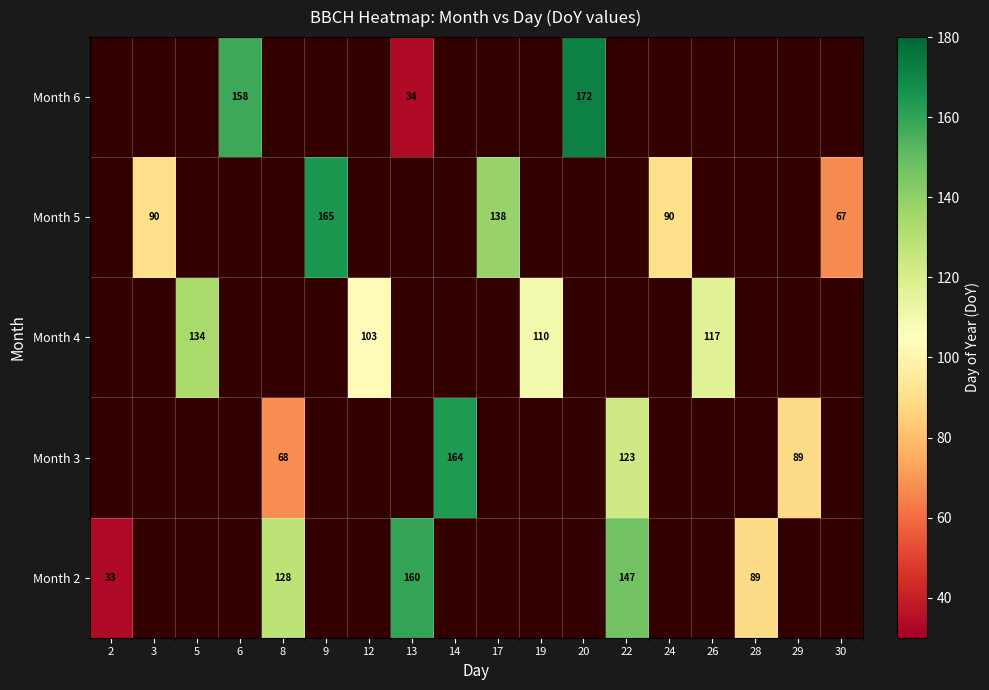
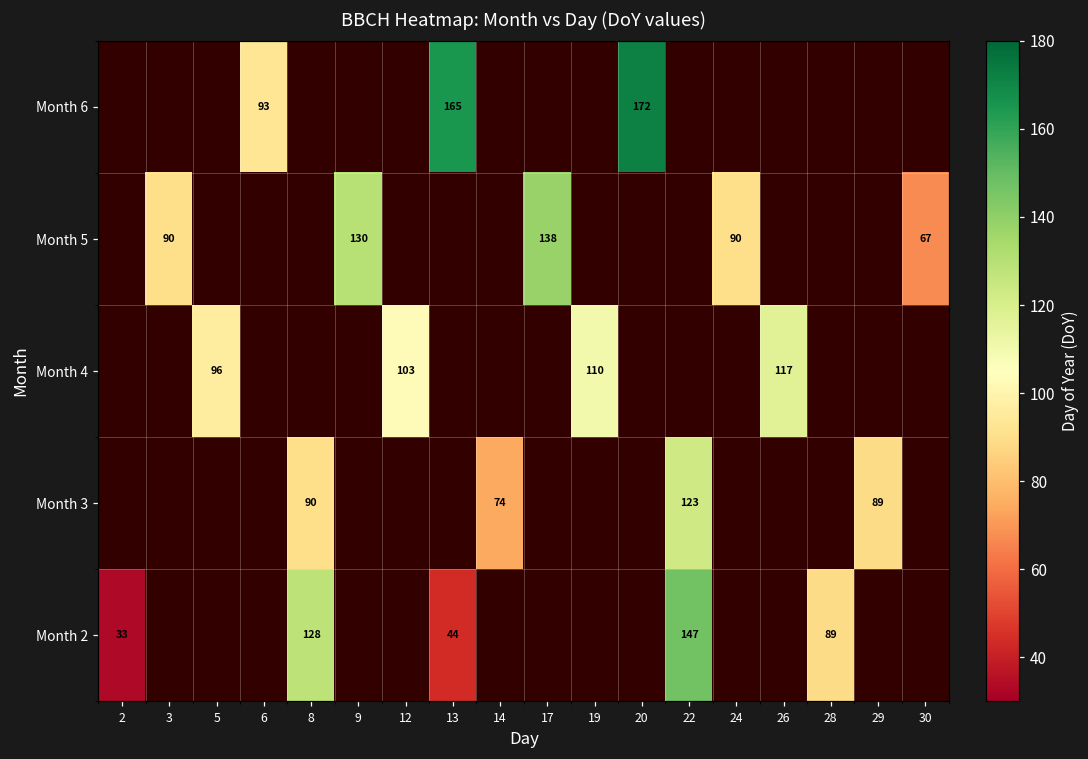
Month 6, 6: 158 -> 93
Month 6, 13: 34 -> 165
Month 5, 9: 165 -> 130
Month 4, 5: 134 -> 96
Month 3, 8: 68 -> 90
Month 3, 14: 164 -> 74
Month 2, 13: 160 -> 44
